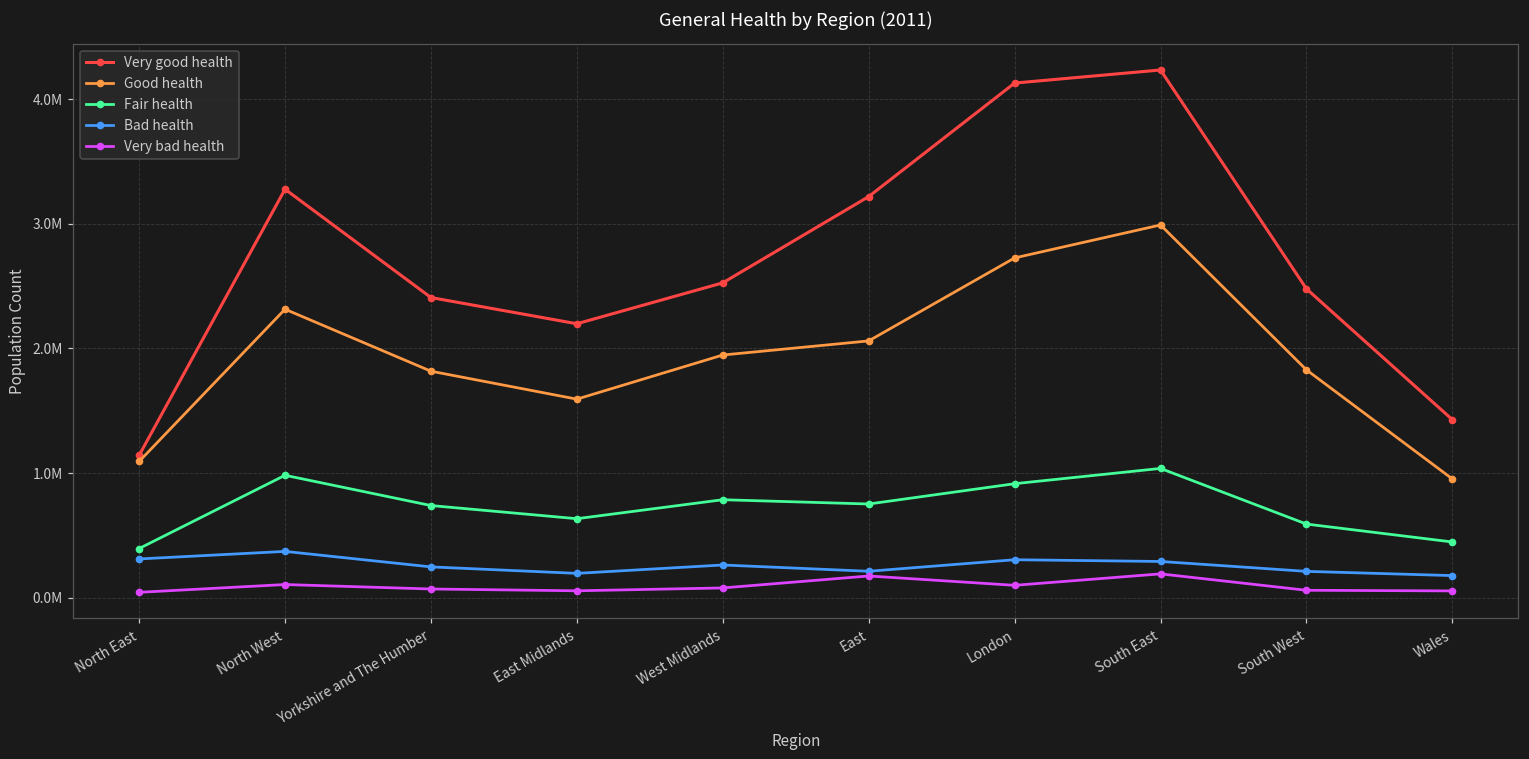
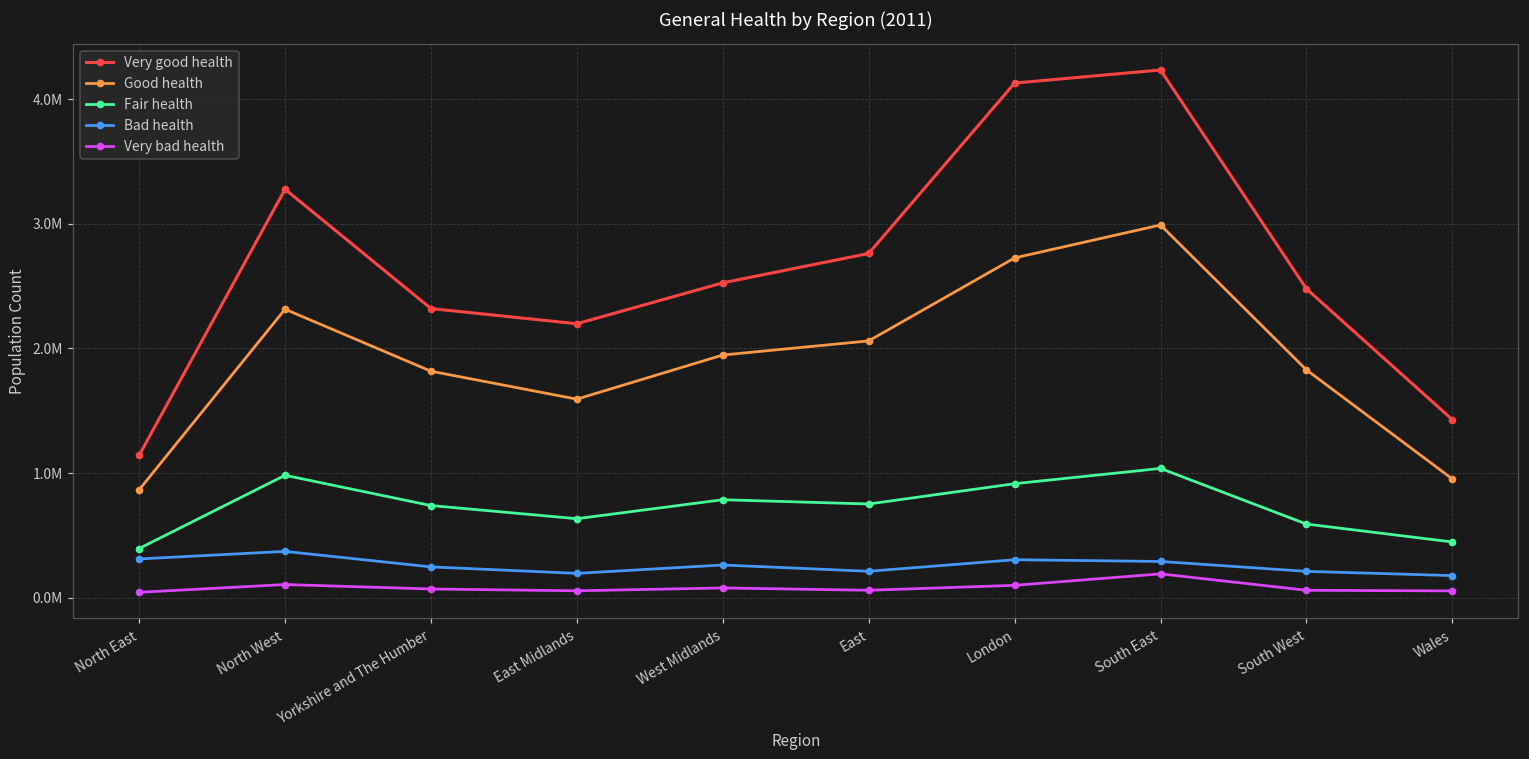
Good health, North East: 1090000 -> 870000
Very good health, Yorkshire and The Humber: 2410000 -> 2320000
Very good health, East: 3220000 -> 2760000
Very bad health, East: 180000 -> 60000
